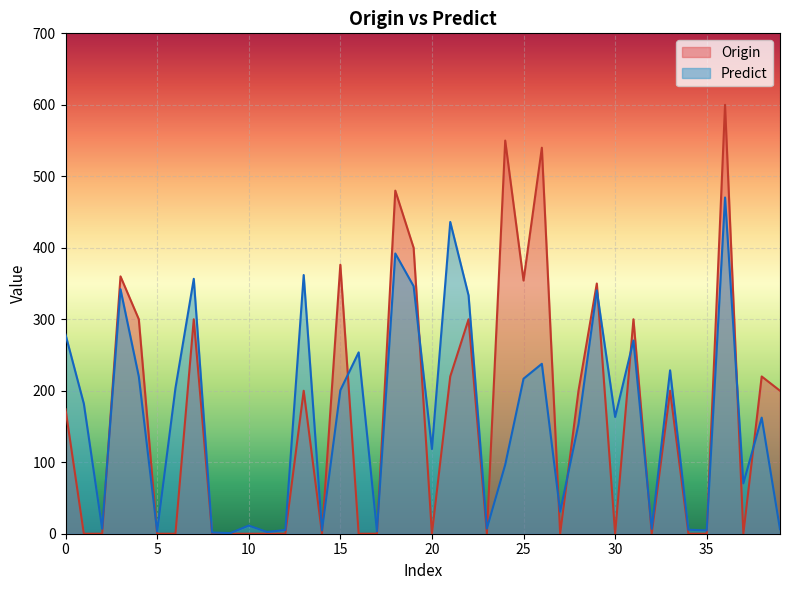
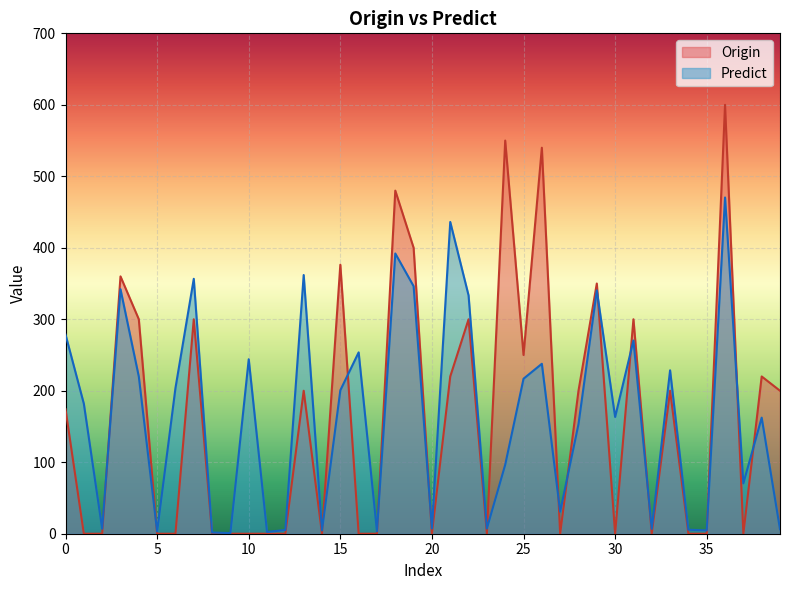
Predict, 10: 10 -> 240
Predict, 20: 120 -> 10
Origin, 25: 350 -> 250
